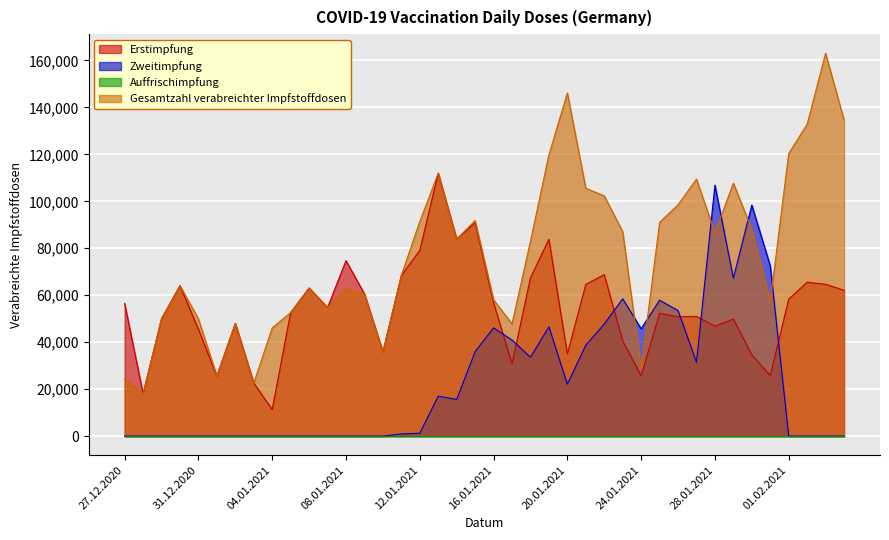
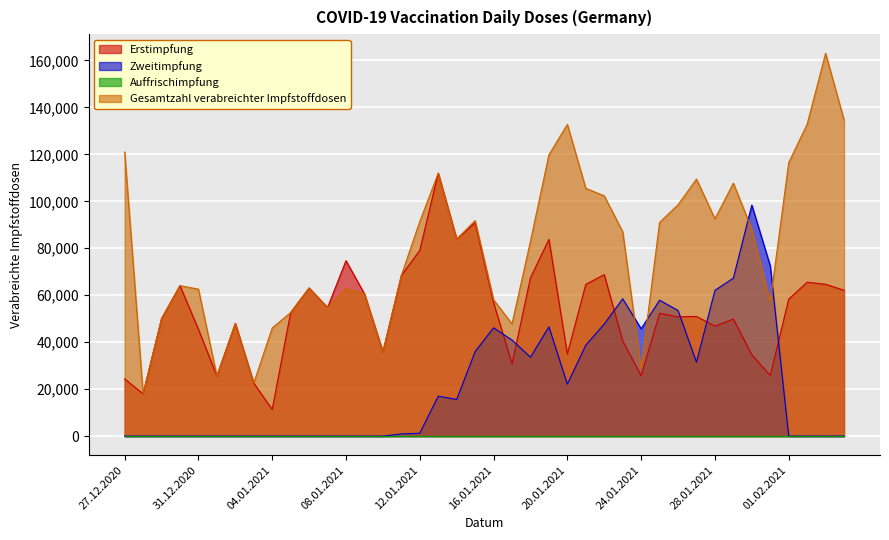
Erstimpfung, 27.12.2020: 57,000 -> 24,000
Gesamtzahl verabreichter Impfstoffdosen, 27.12.2020: 24,000 -> 121,000
Gesamtzahl verabreichter Impfstoffdosen, 31.12.2020: 50,000 -> 63,000
Gesamtzahl verabreichter Impfstoffdosen, 20.01.2021: 146,000 -> 133,000
Zweitimpfung, 28.01.2021: 107,000 -> 62,000
Gesamtzahl verabreichter Impfstoffdosen, 28.01.2021: 87,000 -> 93,000
Gesamtzahl verabreichter Impfstoffdosen, 01.02.2021: 120,000 -> 116,000
